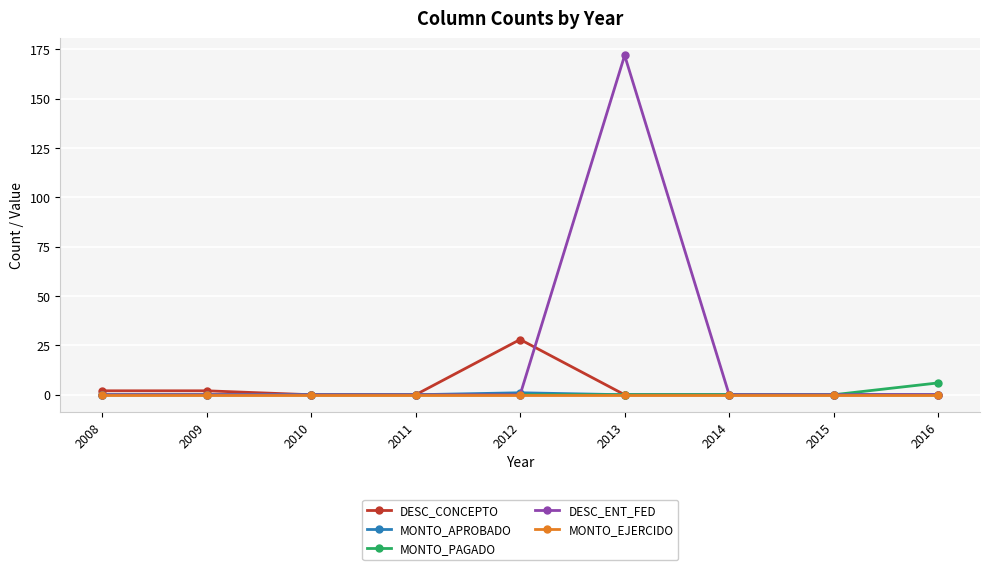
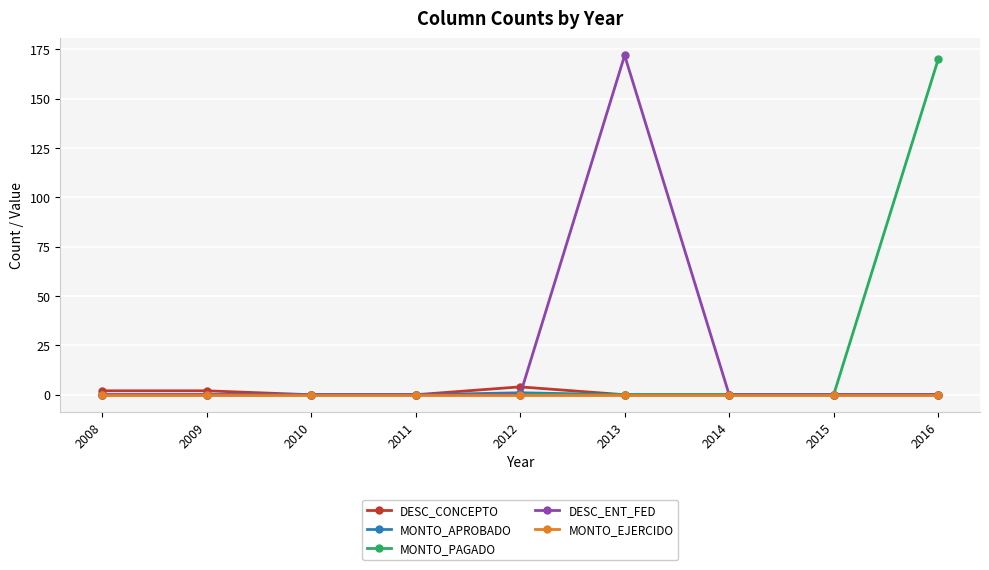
DESC_CONCEPTO, 2012: 28 -> 4
MONTO_PAGADO, 2016: 6 -> 170
